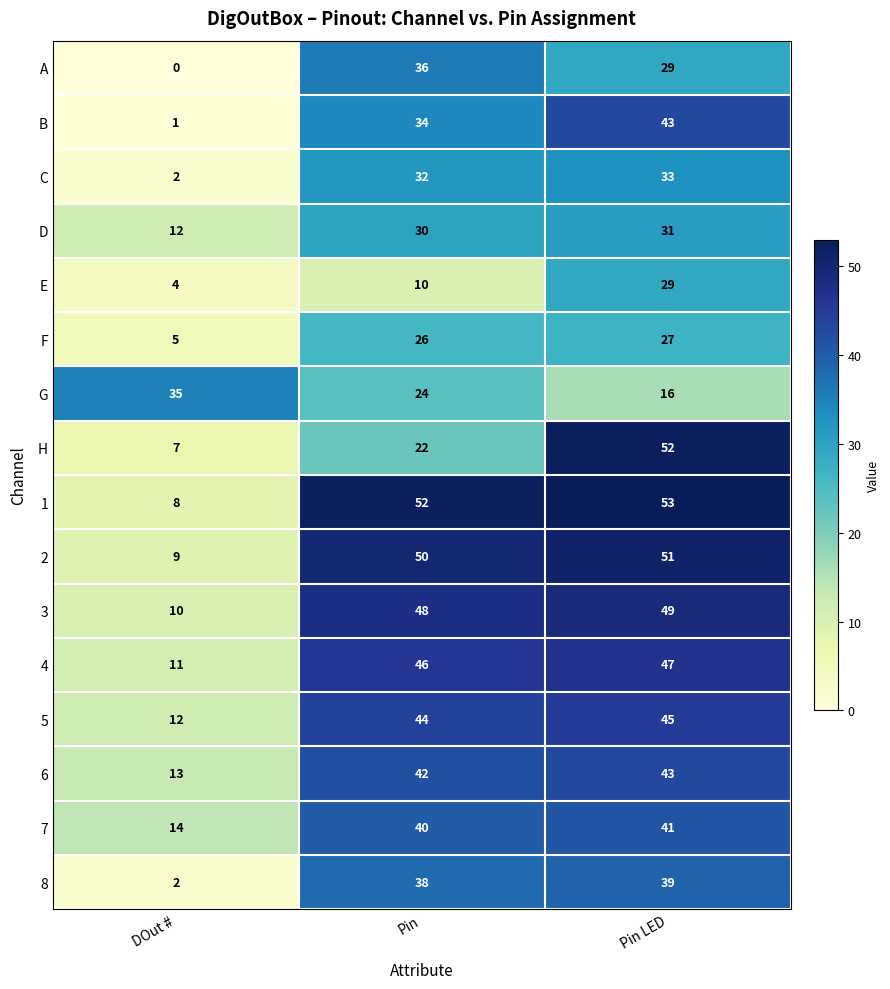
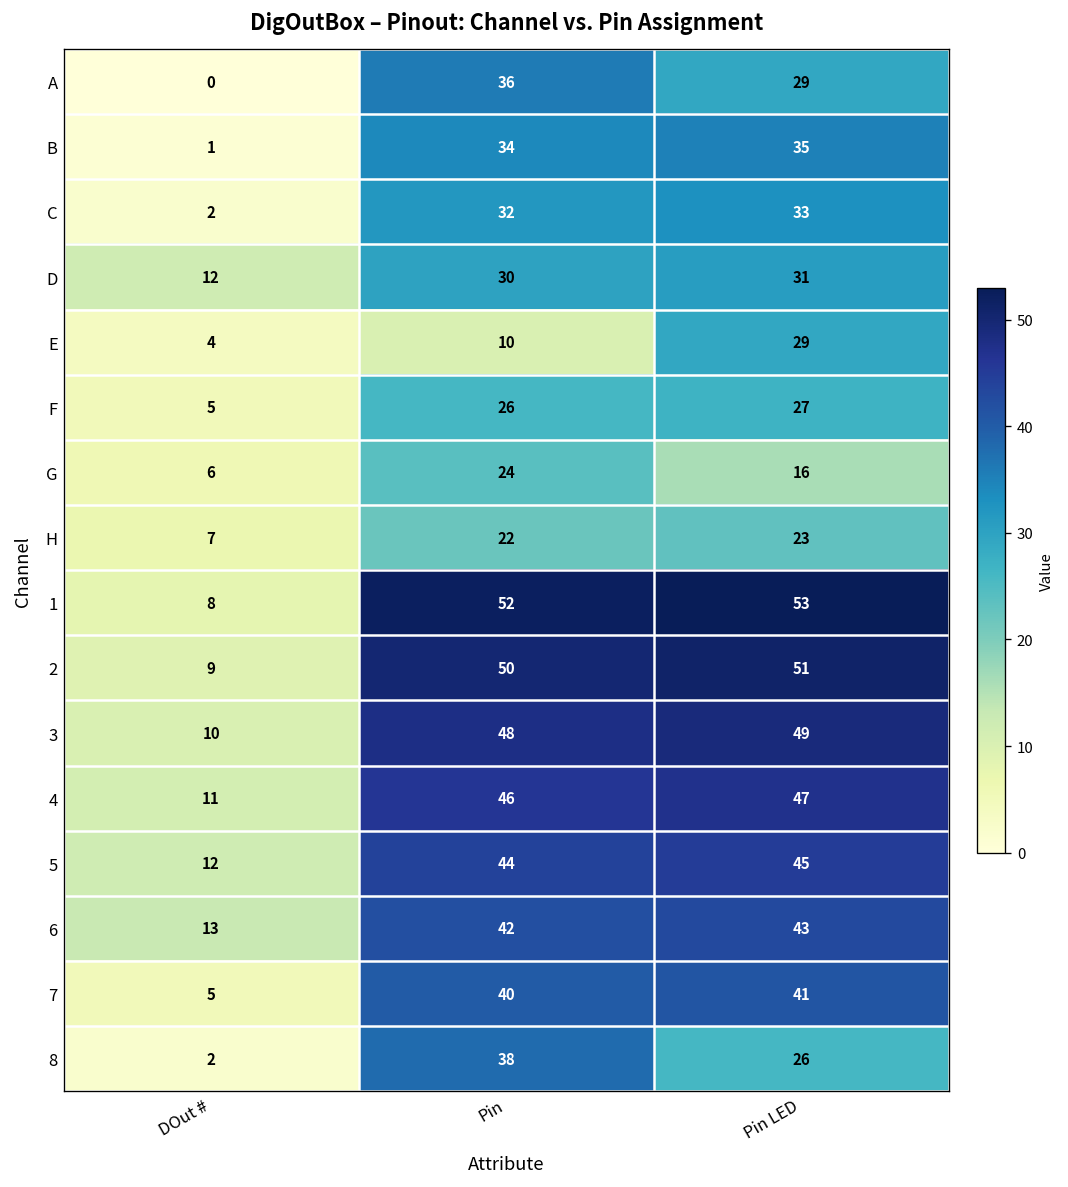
B, Pin LED: 43 -> 35
G, DOut #: 35 -> 6
H, Pin LED: 52 -> 23
7, DOut #: 14 -> 5
8, Pin LED: 39 -> 26
